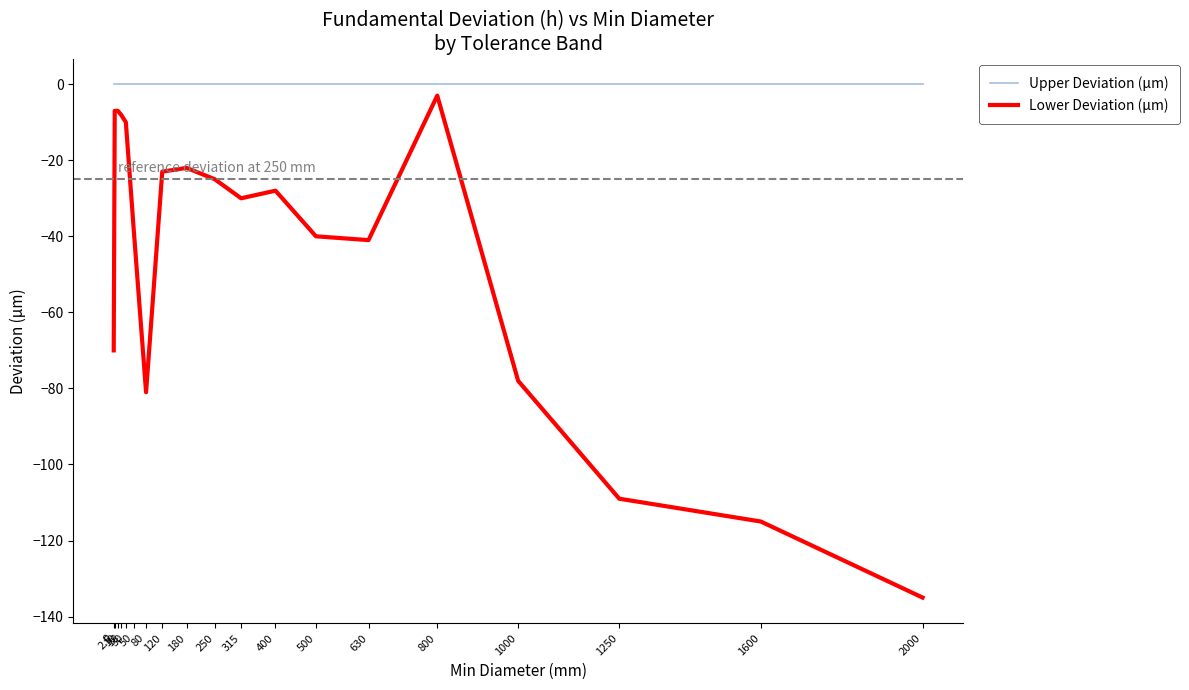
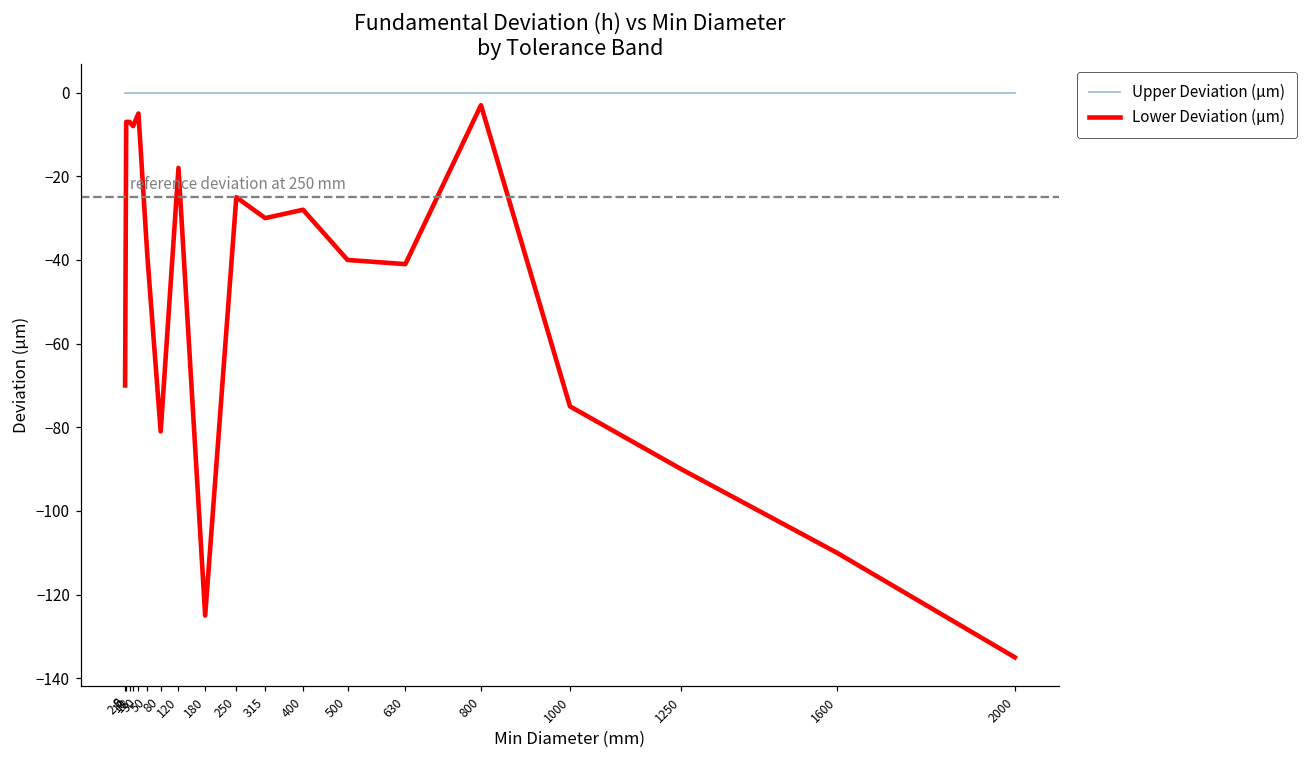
Lower Deviation (µm), 30: -10 -> -5
Lower Deviation (µm), 120: -23 -> -18
Lower Deviation (µm), 180: -22 -> -125
Lower Deviation (µm), 1000: -78 -> -75
Lower Deviation (µm), 1250: -109 -> -90
Lower Deviation (µm), 1600: -115 -> -110
